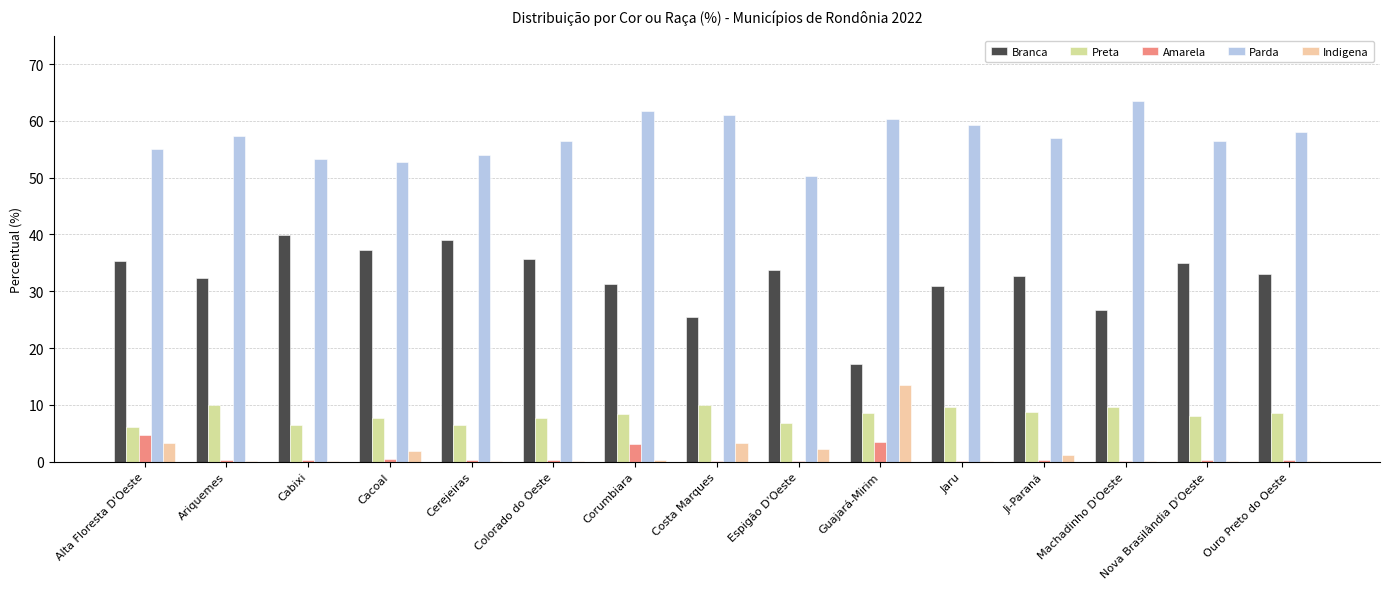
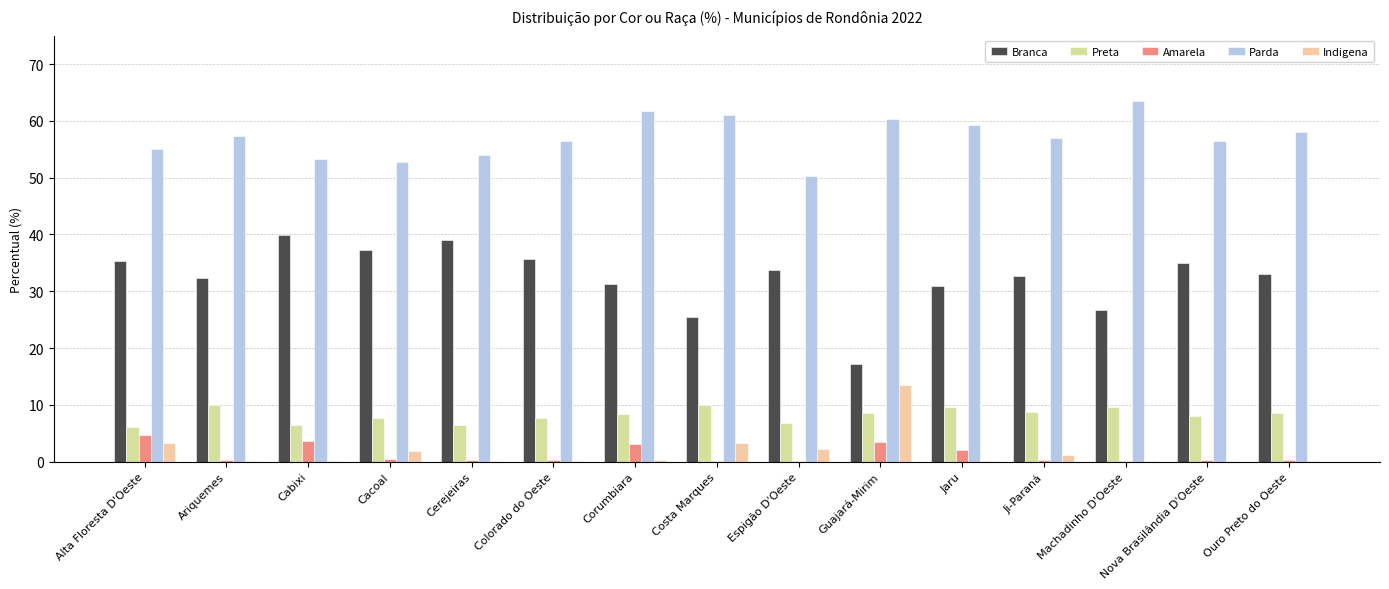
Amarela, Cabixi: 0 -> 4
Amarela, Jaru: 0 -> 2
